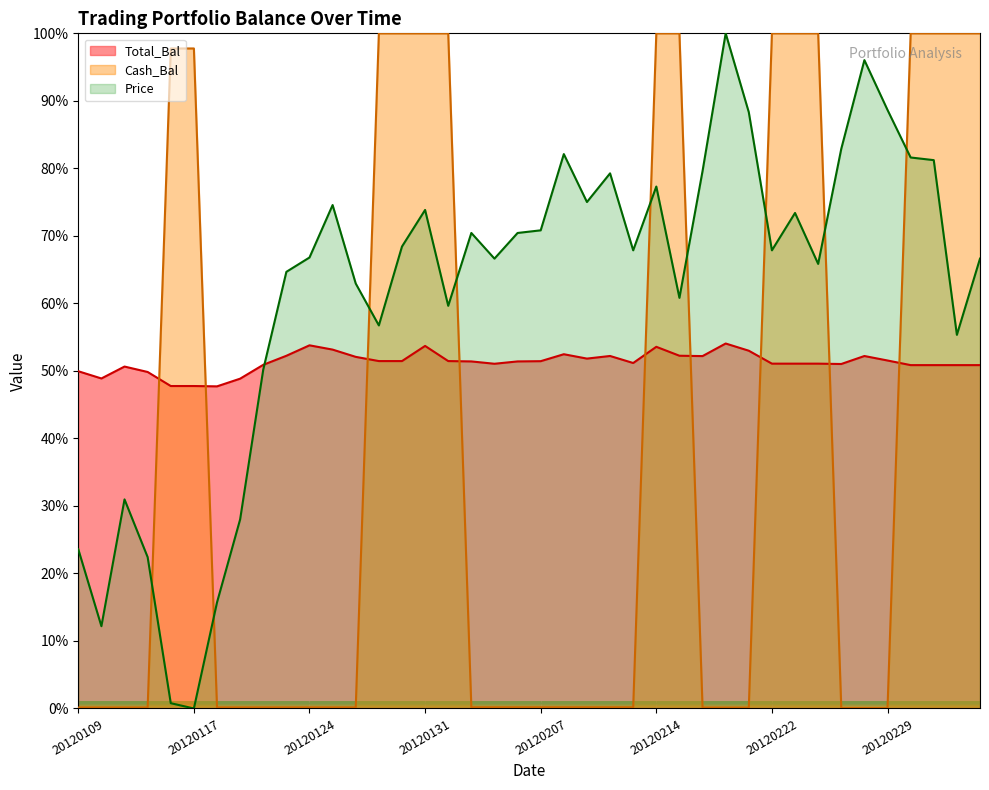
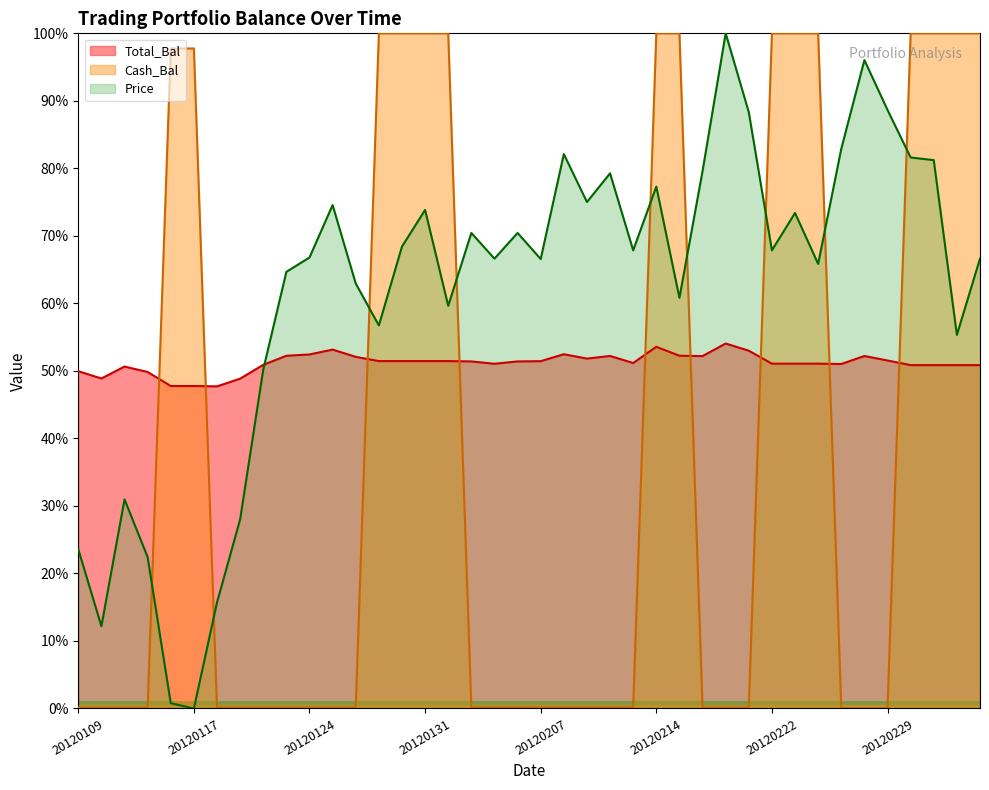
Total_Bal, 20120124: 54% -> 52%
Total_Bal, 20120131: 54% -> 51%
Price, 20120207: 71% -> 67%
